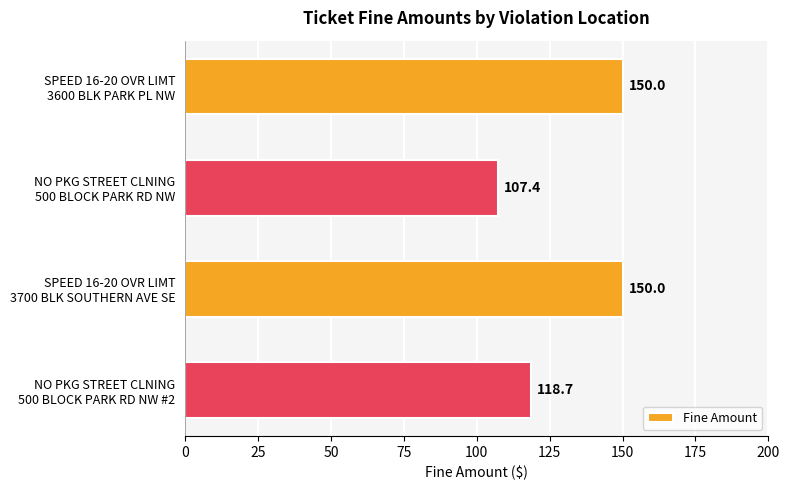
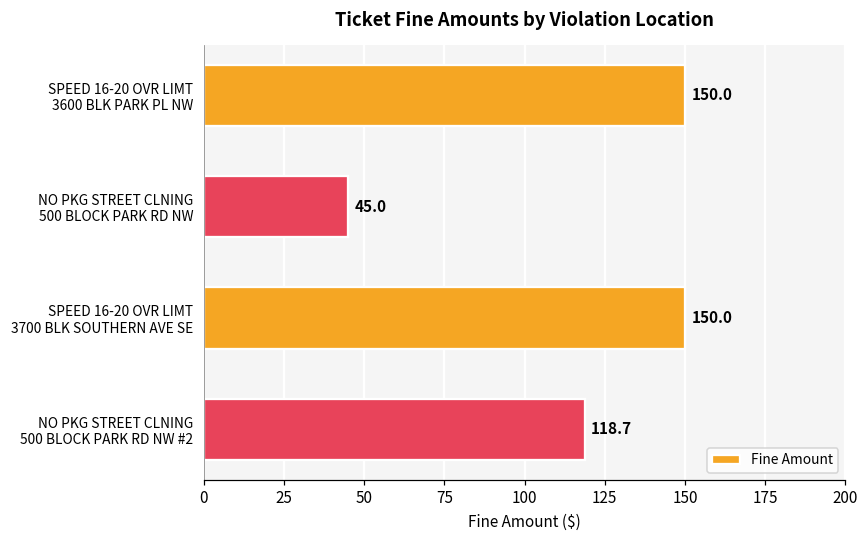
NO PKG STREET CLNING 500 BLOCK PARK RD NW: 107.4 -> 45.0
